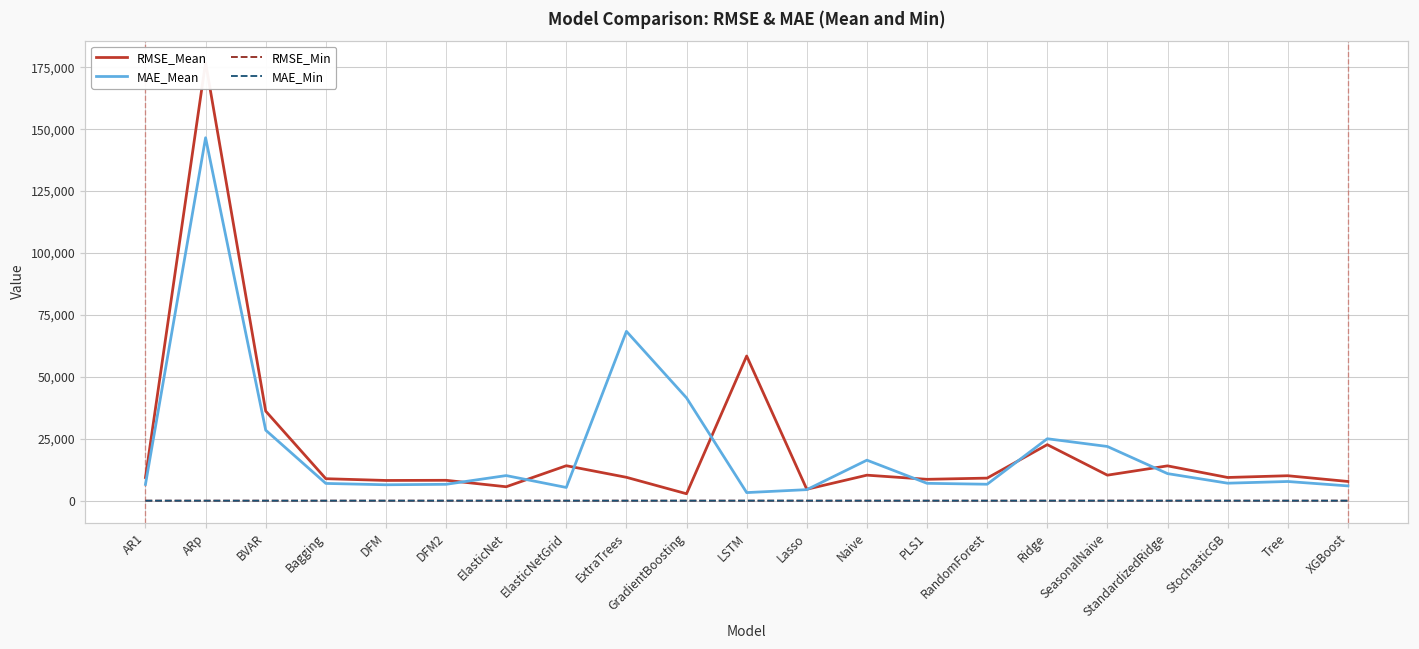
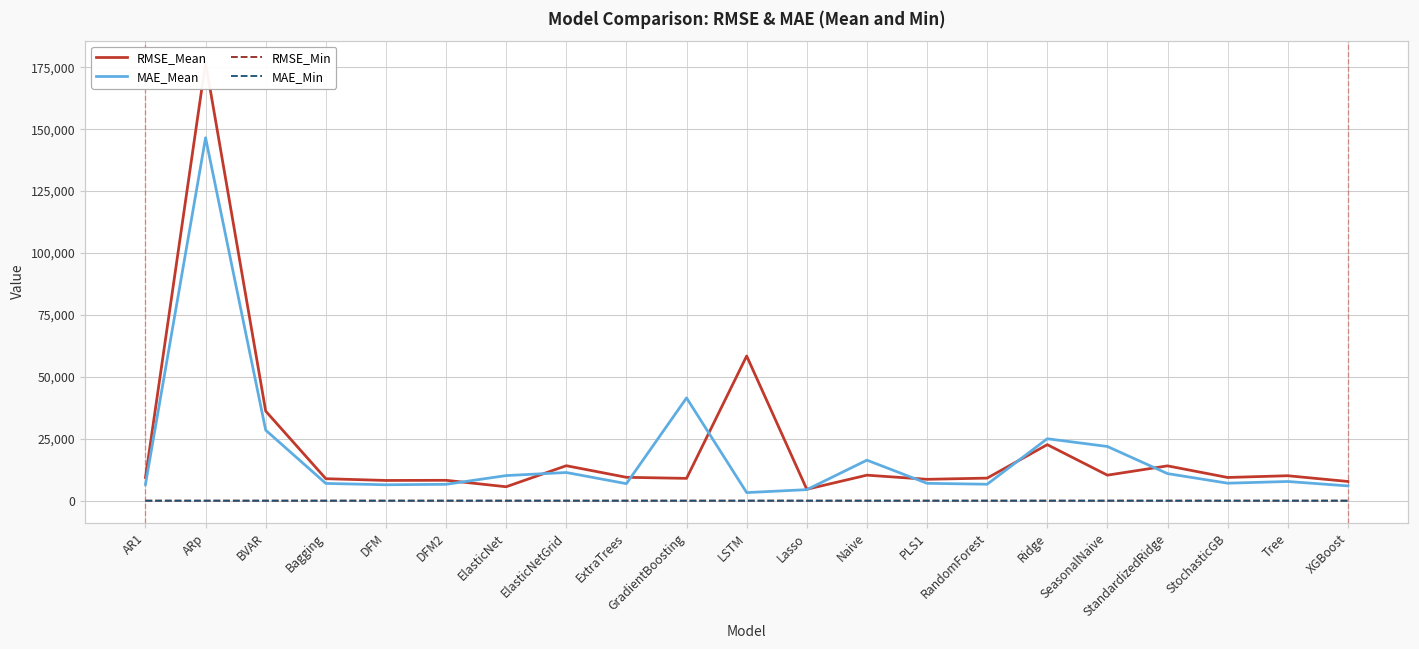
MAE_Mean, ElasticNetGrid: 5,000 -> 11,000
MAE_Mean, ExtraTrees: 68,000 -> 7,000
RMSE_Mean, GradientBoosting: 3,000 -> 9,000
